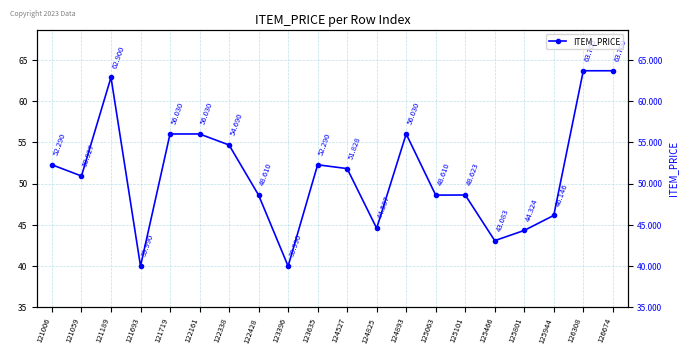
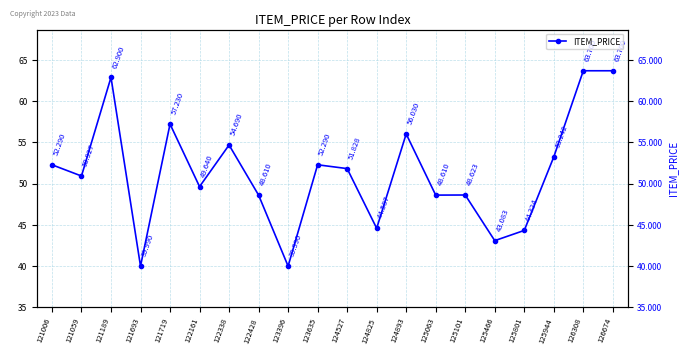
121719: 56.030 -> 57.230
122161: 56.030 -> 49.640
125944: 46.146 -> 53.242
